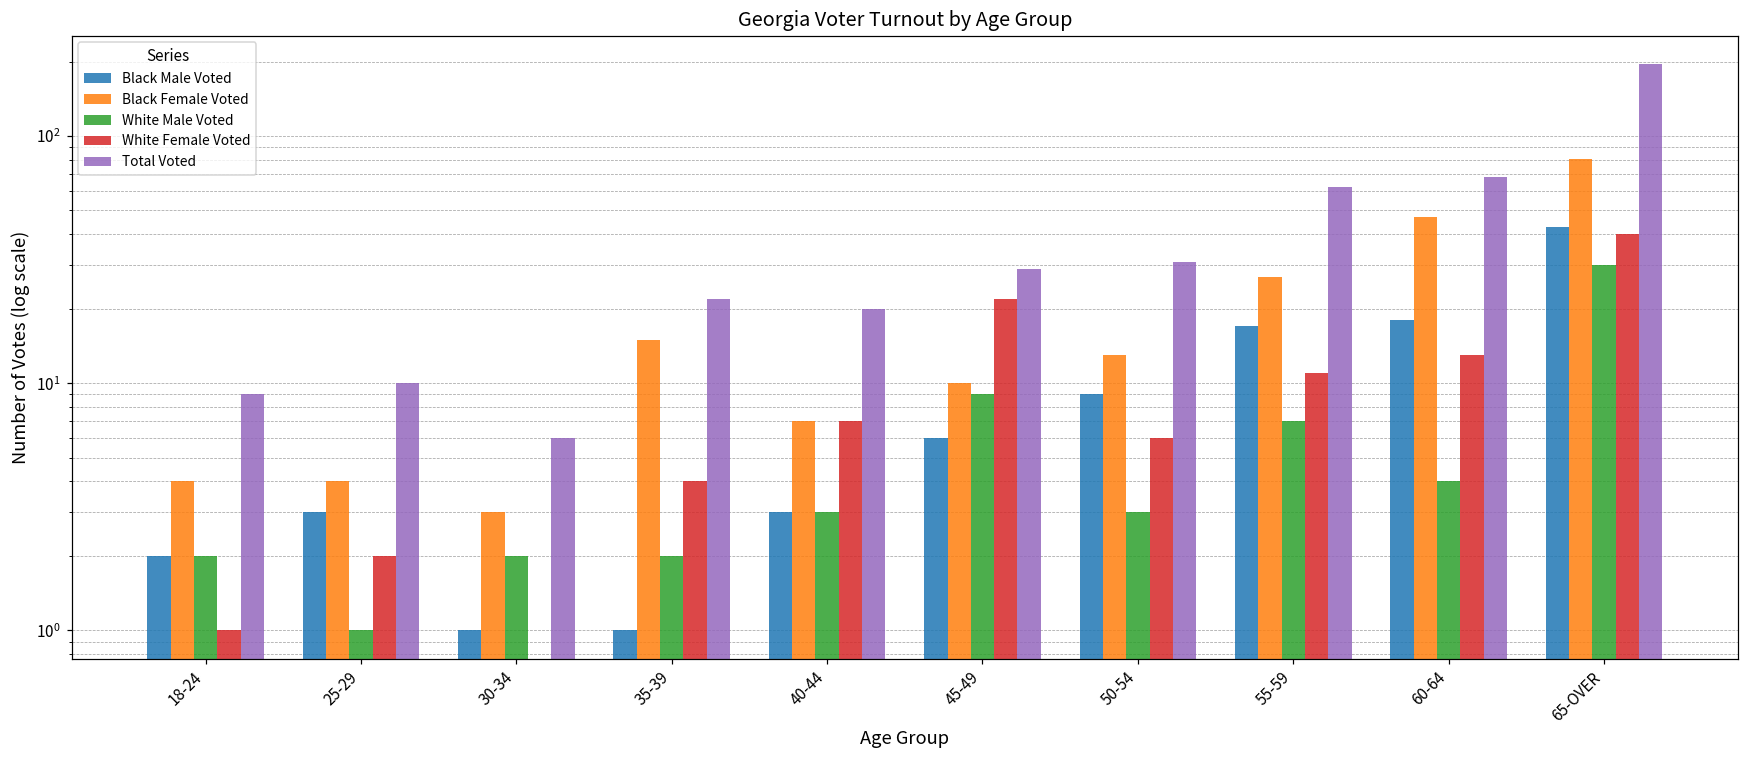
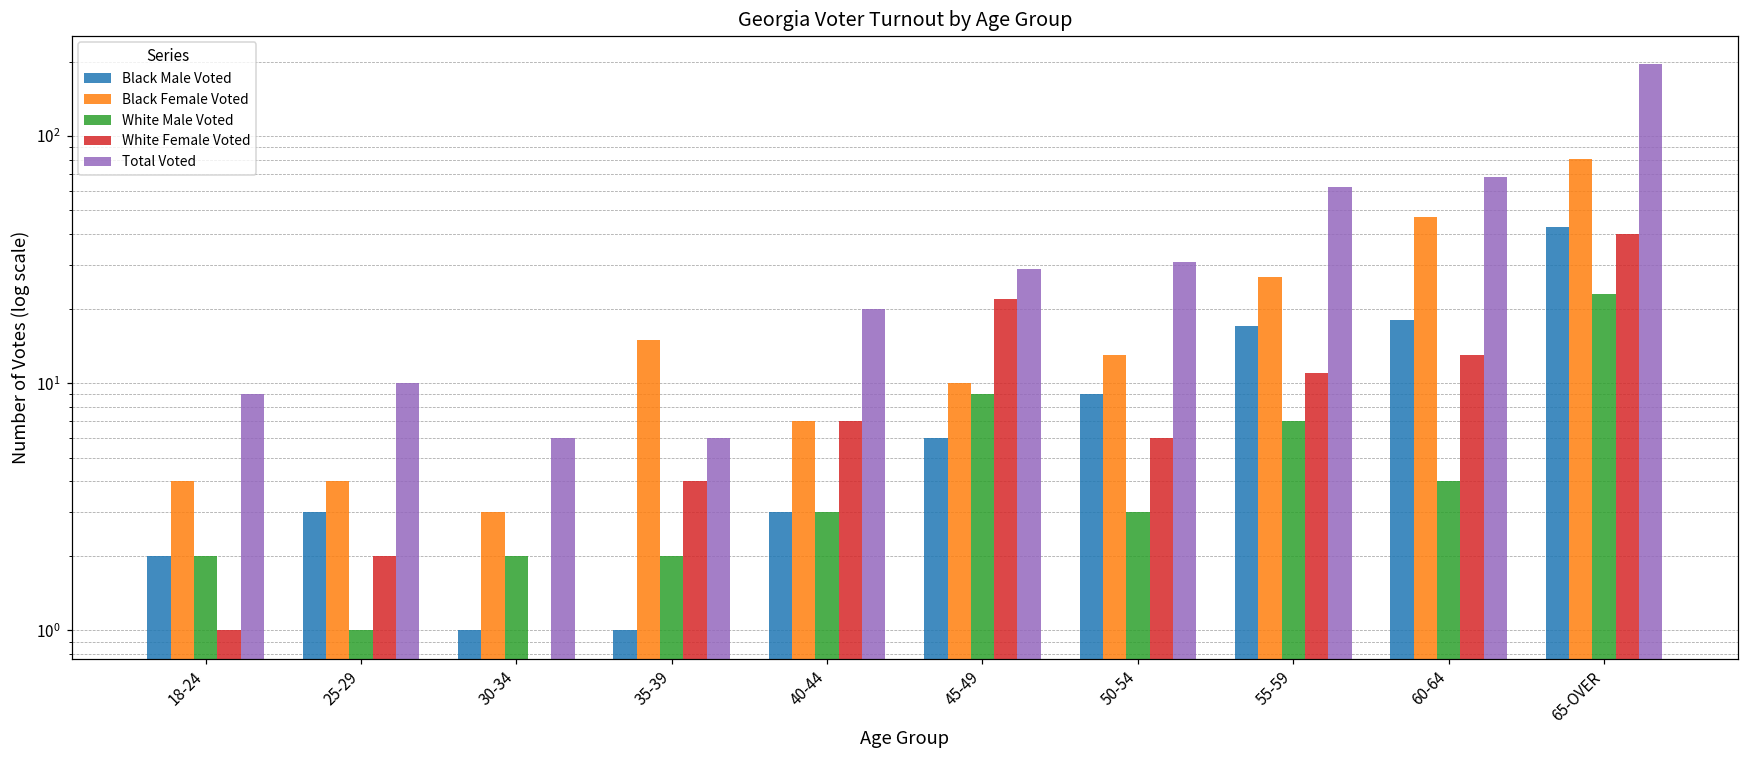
Total Voted, 35-39: 22 -> 6
White Male Voted, 65-OVER: 30 -> 23
